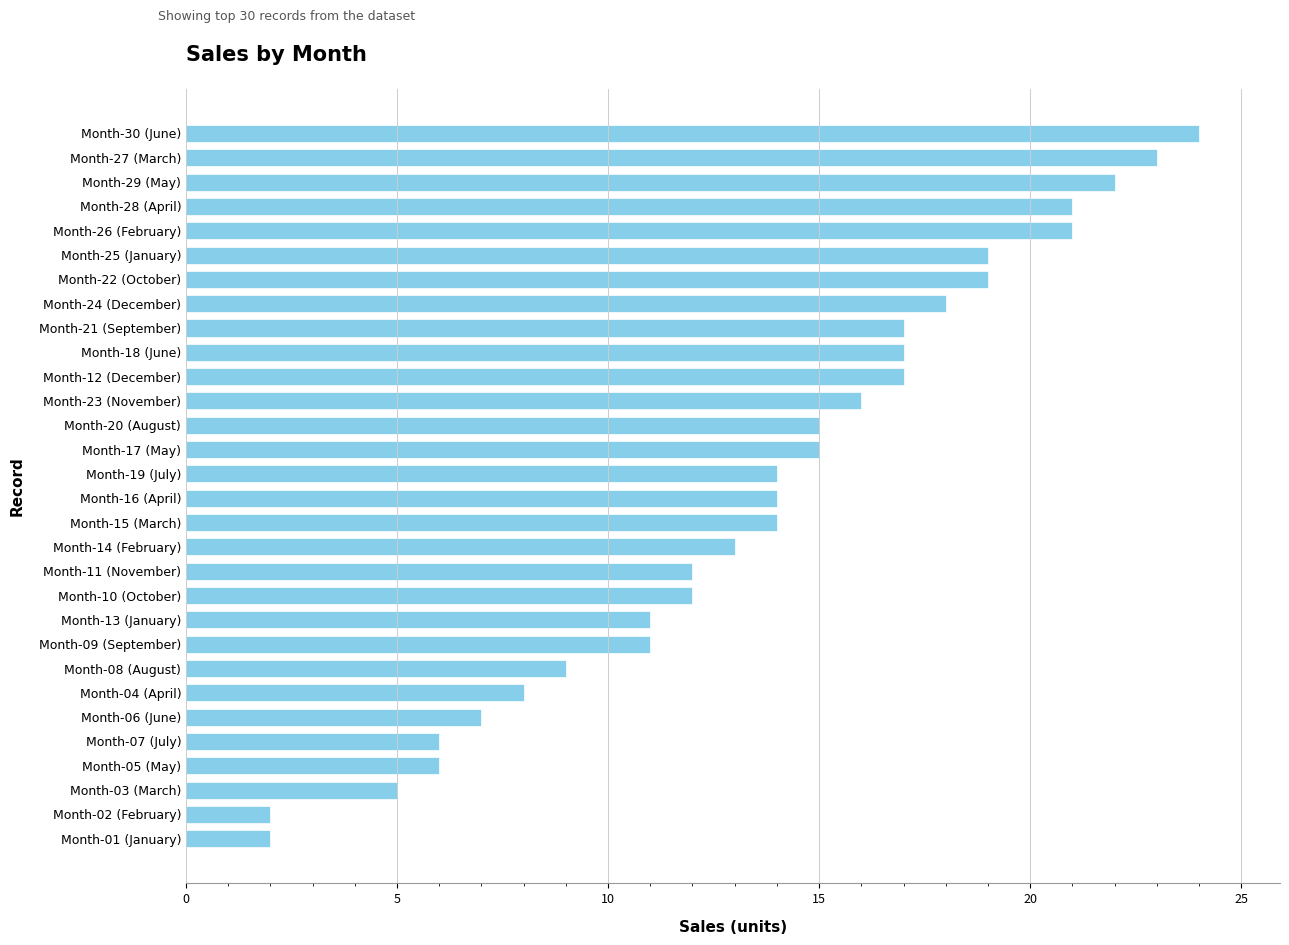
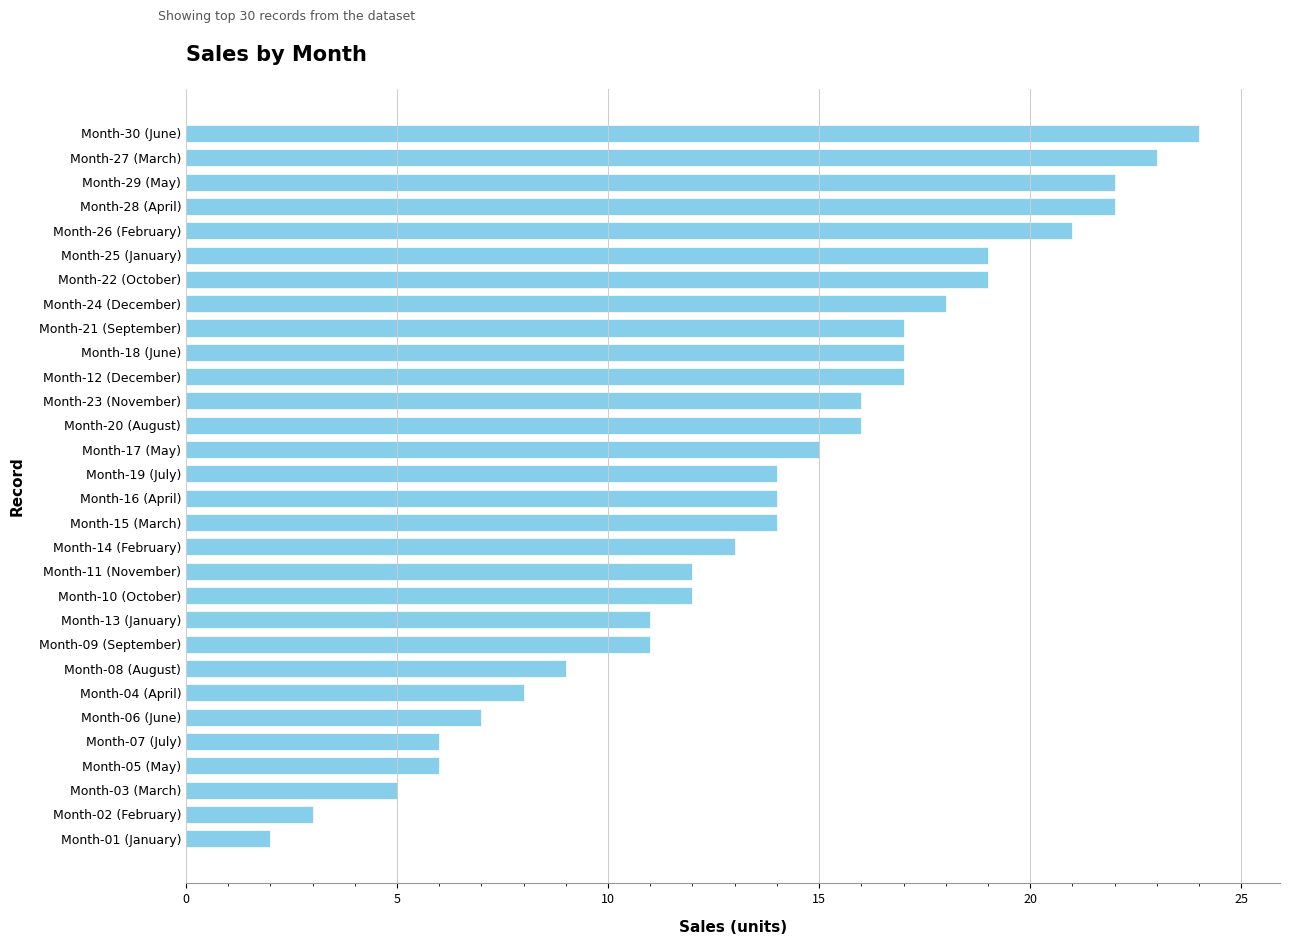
Month-28 (April): 21 -> 22
Month-20 (August): 15 -> 16
Month-02 (February): 2 -> 3
